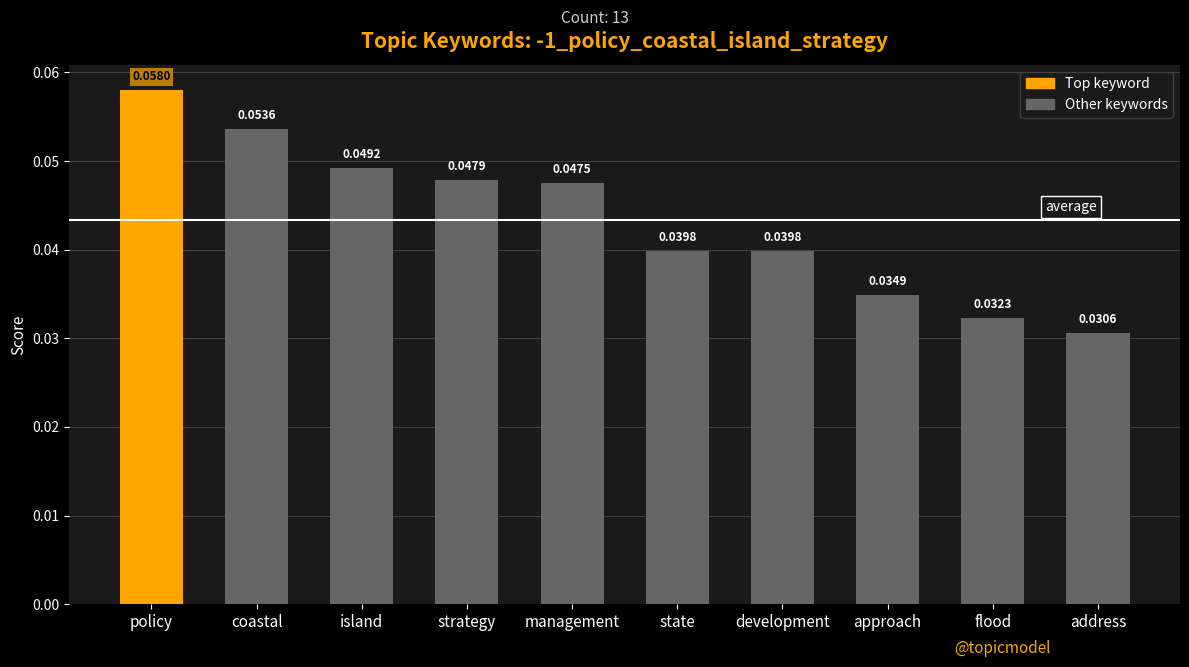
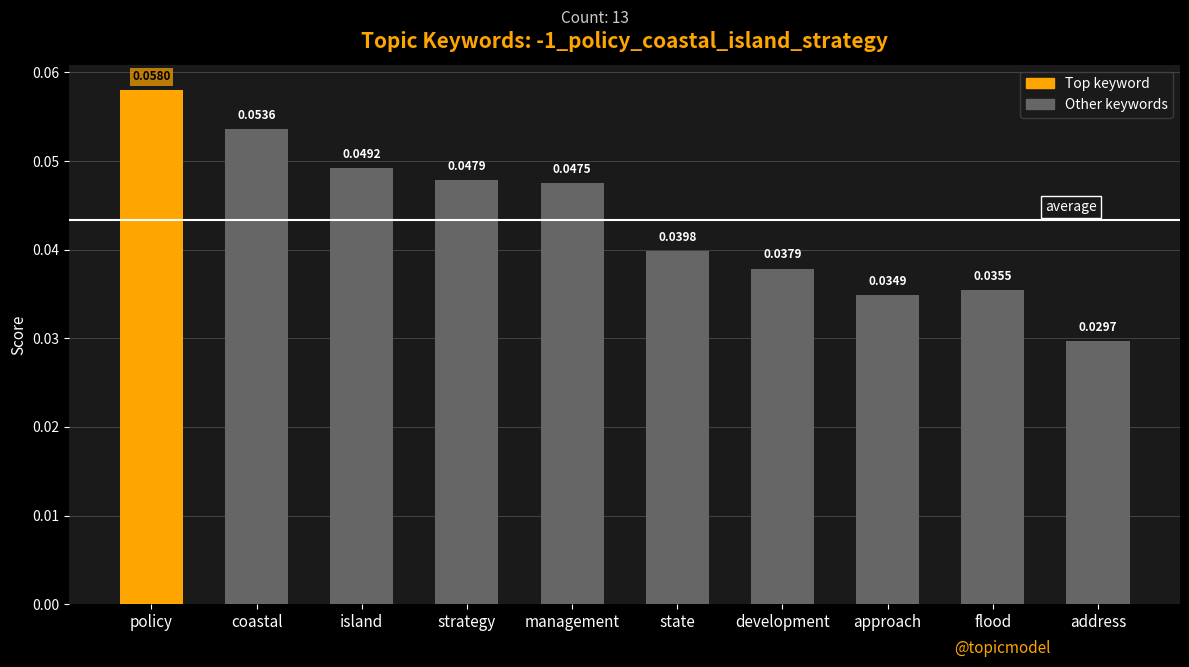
development: 0.0398 -> 0.0379
flood: 0.0323 -> 0.0355
address: 0.0306 -> 0.0297
